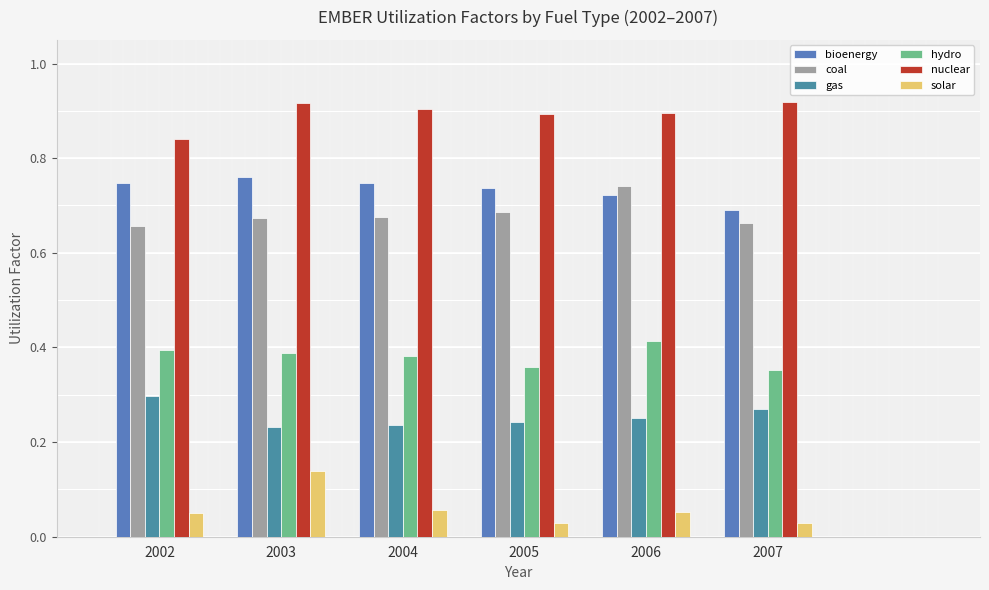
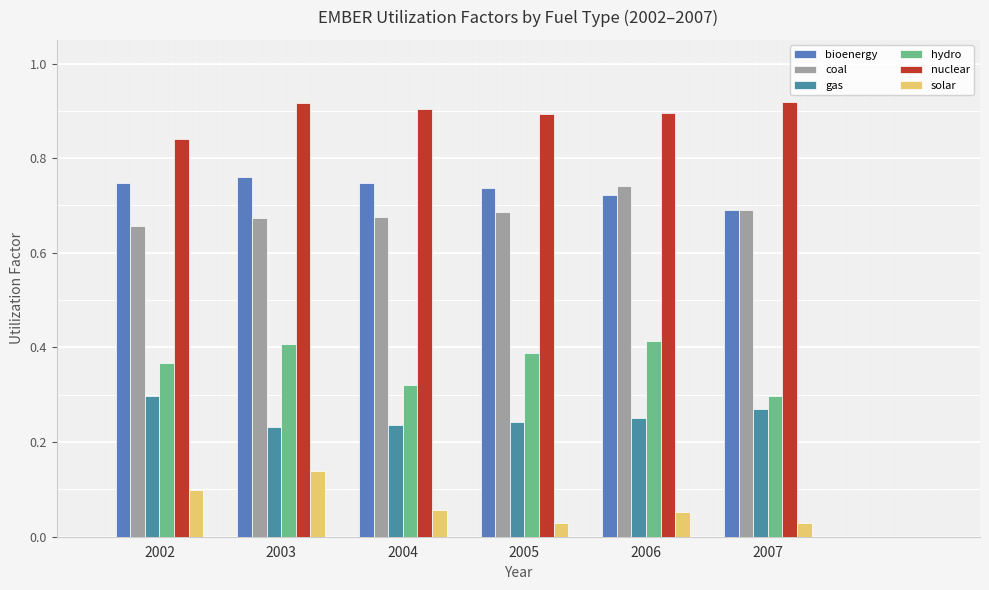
hydro, 2002: 0.40 -> 0.37
solar, 2002: 0.05 -> 0.10
hydro, 2003: 0.39 -> 0.41
hydro, 2004: 0.38 -> 0.32
hydro, 2005: 0.36 -> 0.39
coal, 2007: 0.66 -> 0.69
hydro, 2007: 0.35 -> 0.30
